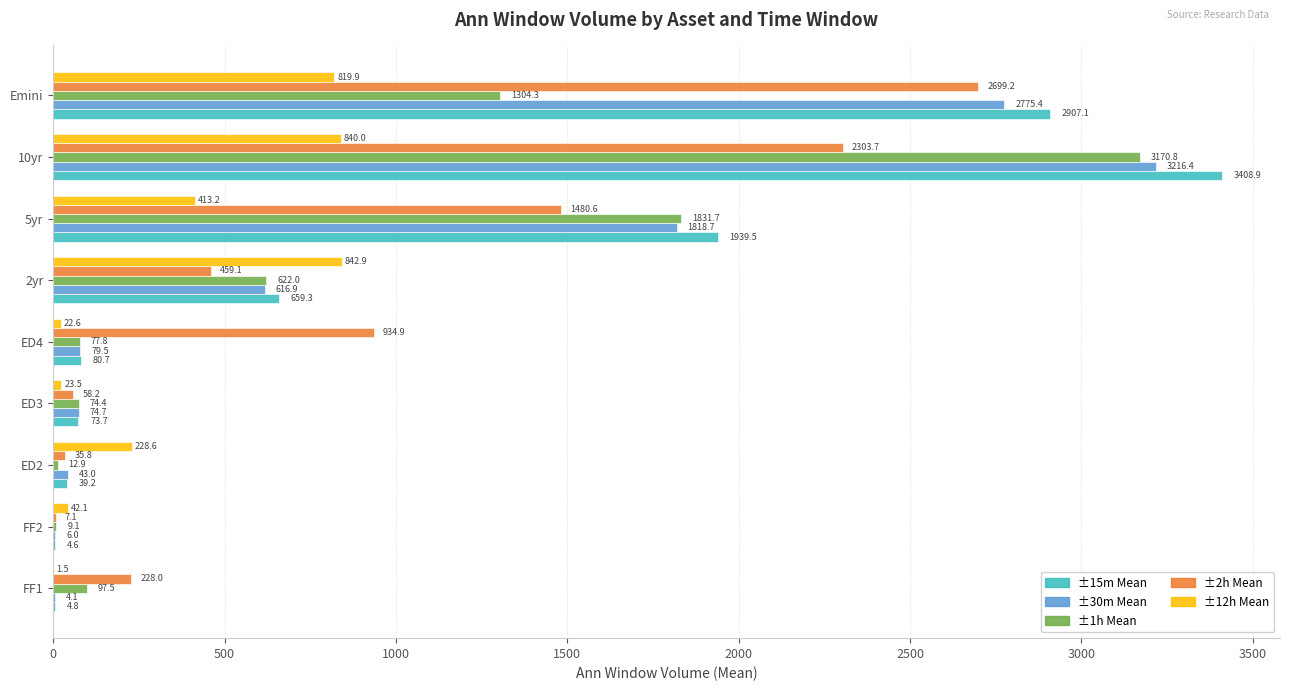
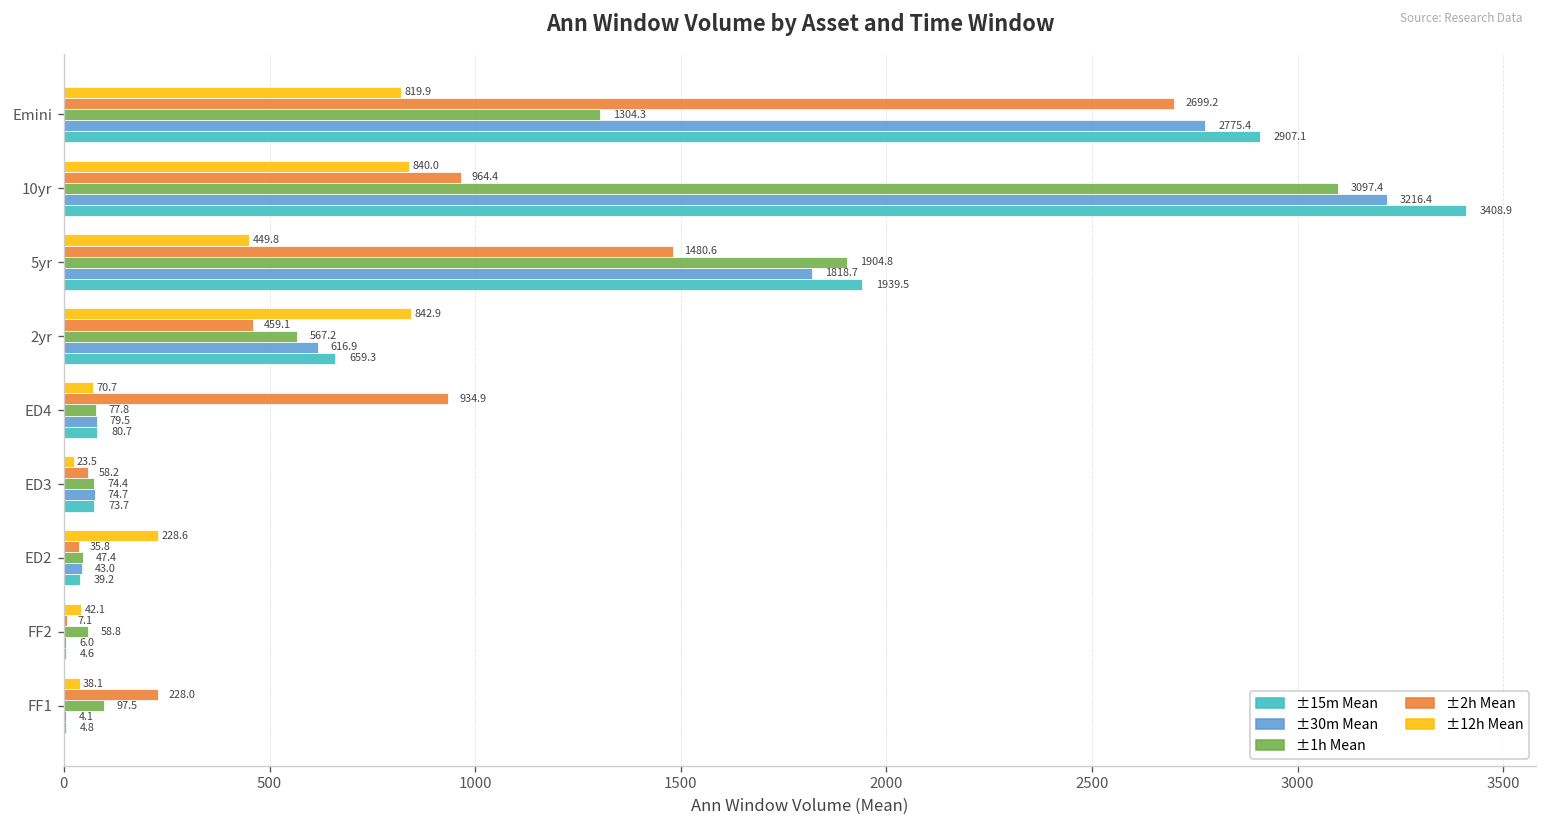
±2h Mean, 10yr: 2303.7 -> 964.4
±1h Mean, 10yr: 3170.8 -> 3097.4
±12h Mean, 5yr: 413.2 -> 449.8
±1h Mean, 5yr: 1831.7 -> 1904.8
±1h Mean, 2yr: 622.0 -> 567.2
±12h Mean, ED4: 22.6 -> 70.7
±1h Mean, ED2: 12.9 -> 47.4
±1h Mean, FF2: 9.1 -> 58.8
±12h Mean, FF1: 1.5 -> 38.1
